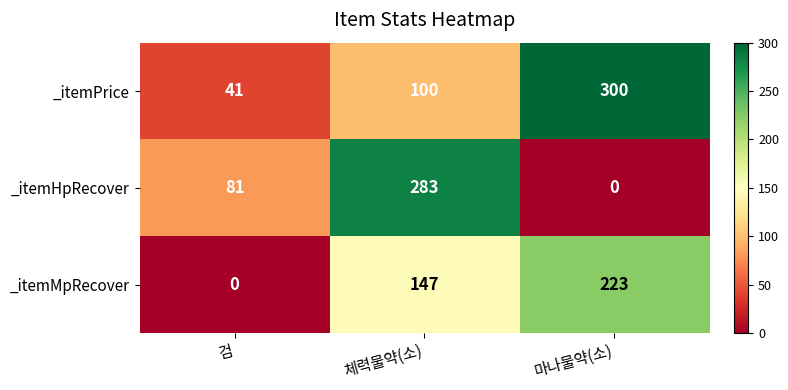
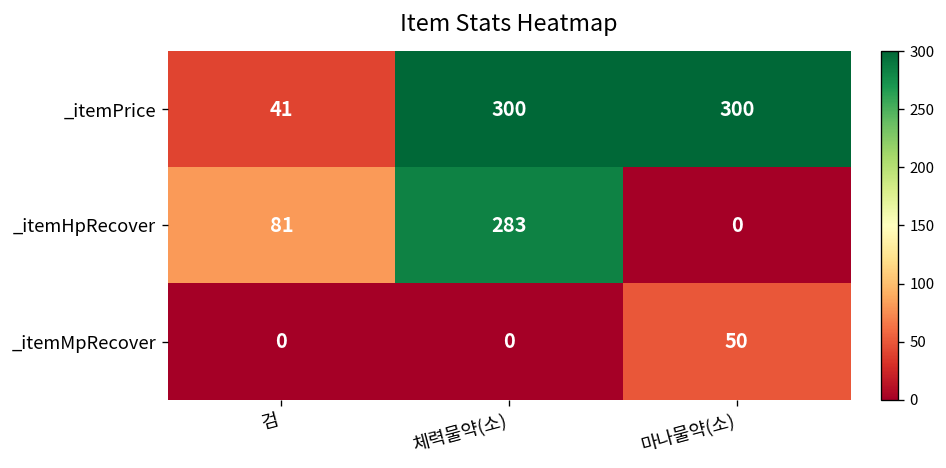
_itemPrice, 체력물약(소): 100 -> 300
_itemMpRecover, 체력물약(소): 147 -> 0
_itemMpRecover, 마나물약(소): 223 -> 50
